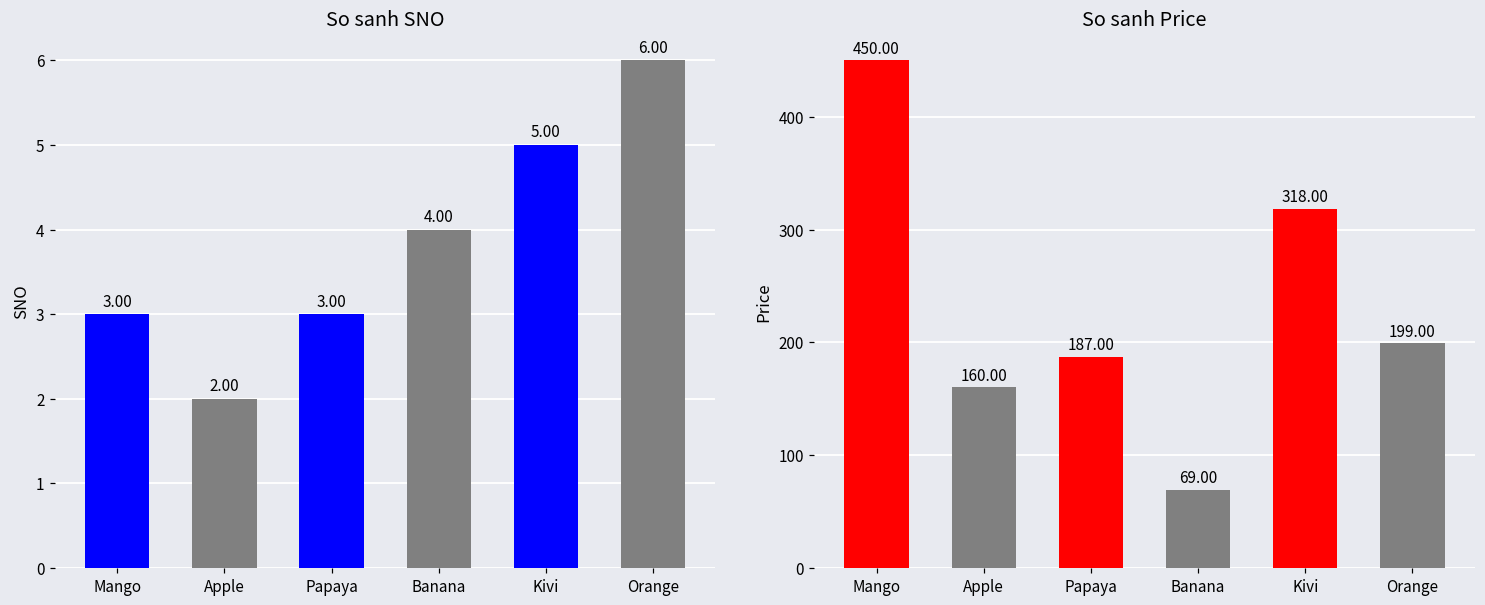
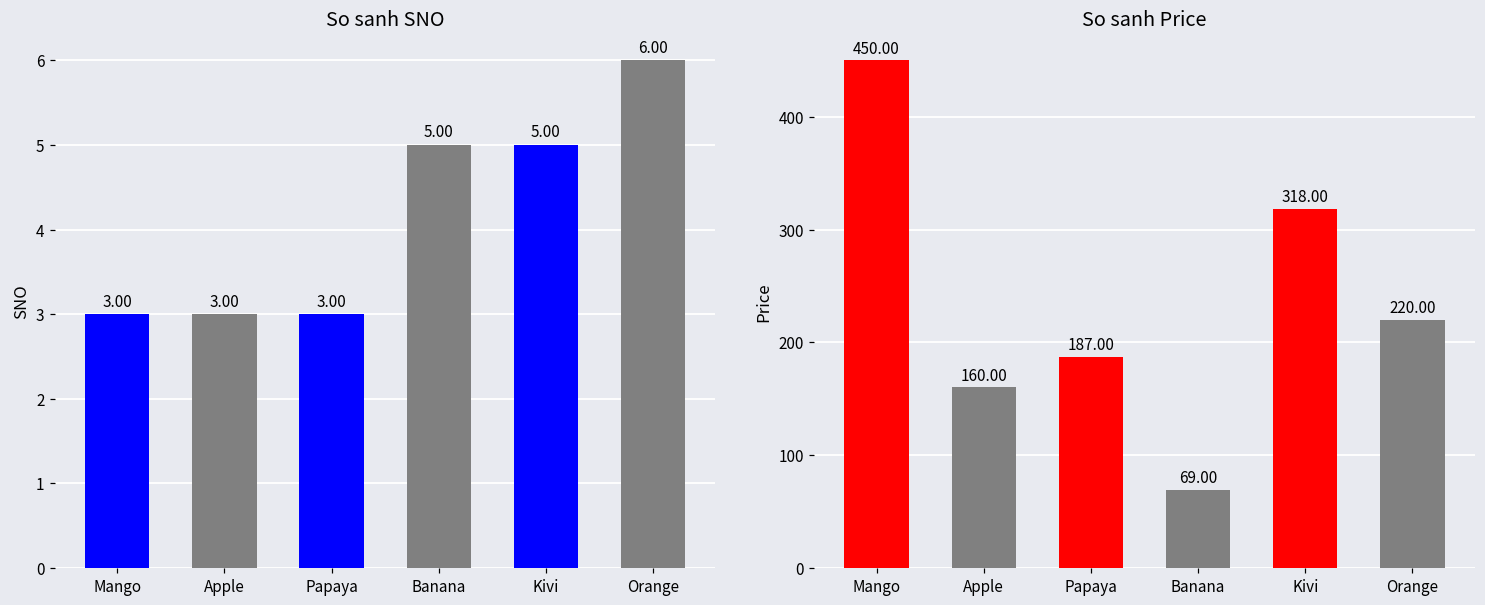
So sanh SNO, Apple: 2.00 -> 3.00
So sanh SNO, Banana: 4.00 -> 5.00
So sanh Price, Orange: 199.00 -> 220.00
